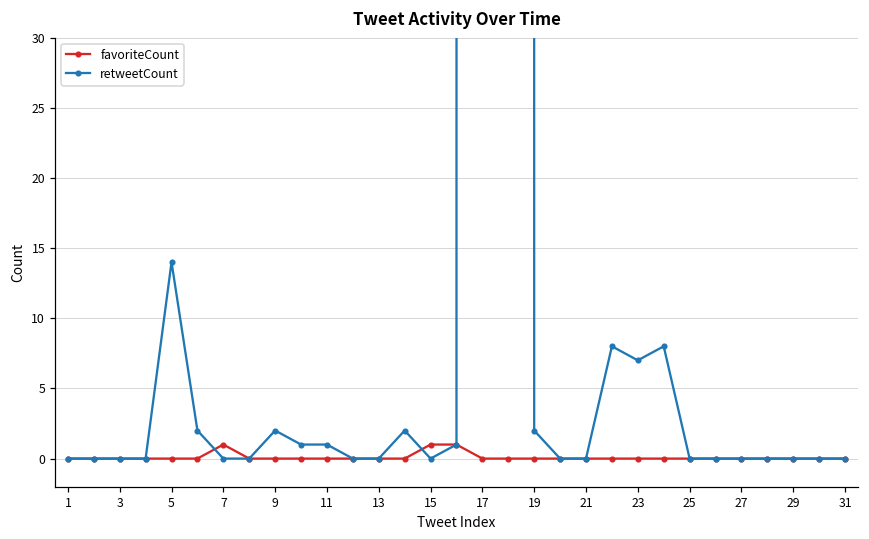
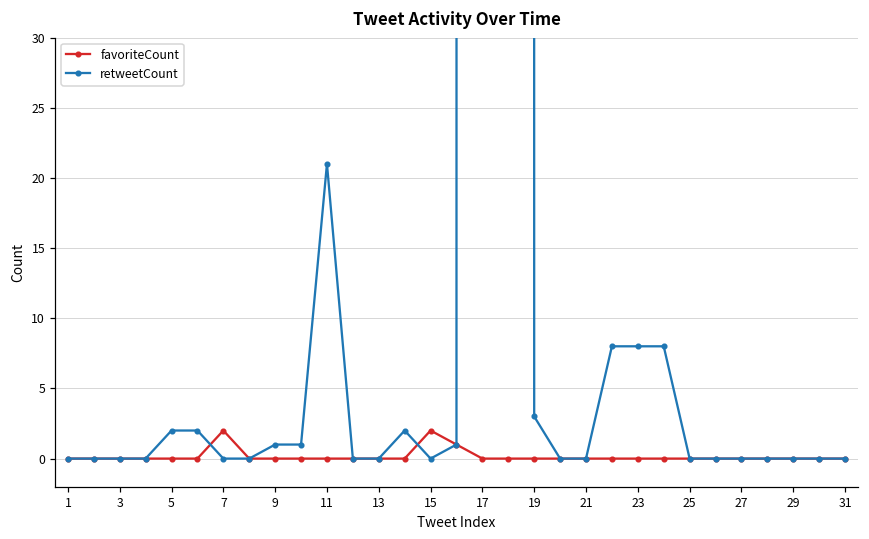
retweetCount, 5: 14 -> 2
favoriteCount, 7: 1 -> 2
retweetCount, 9: 2 -> 1
retweetCount, 11: 1 -> 21
favoriteCount, 15: 1 -> 2
retweetCount, 19: 2 -> 3
retweetCount, 23: 7 -> 8
